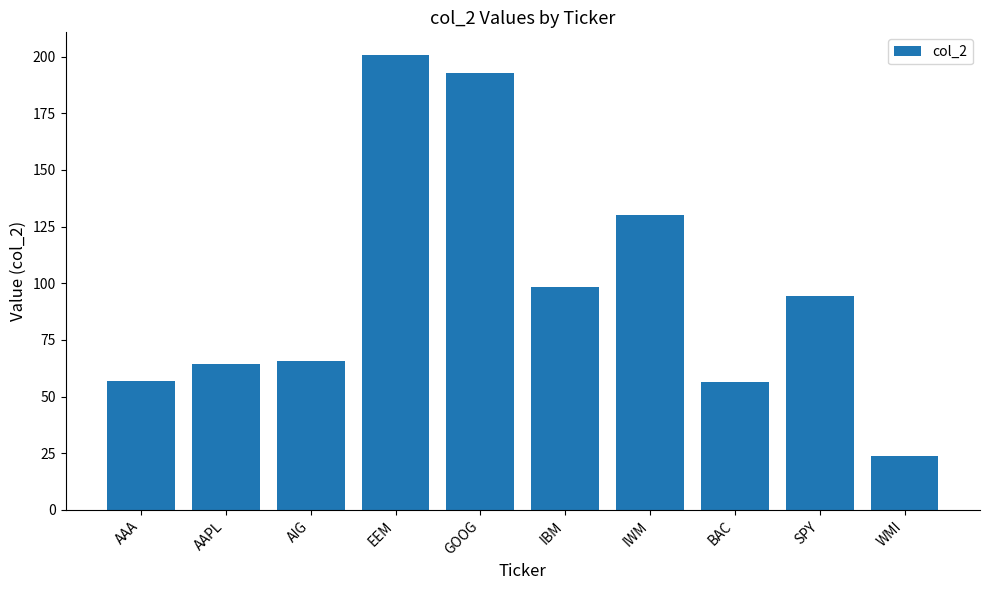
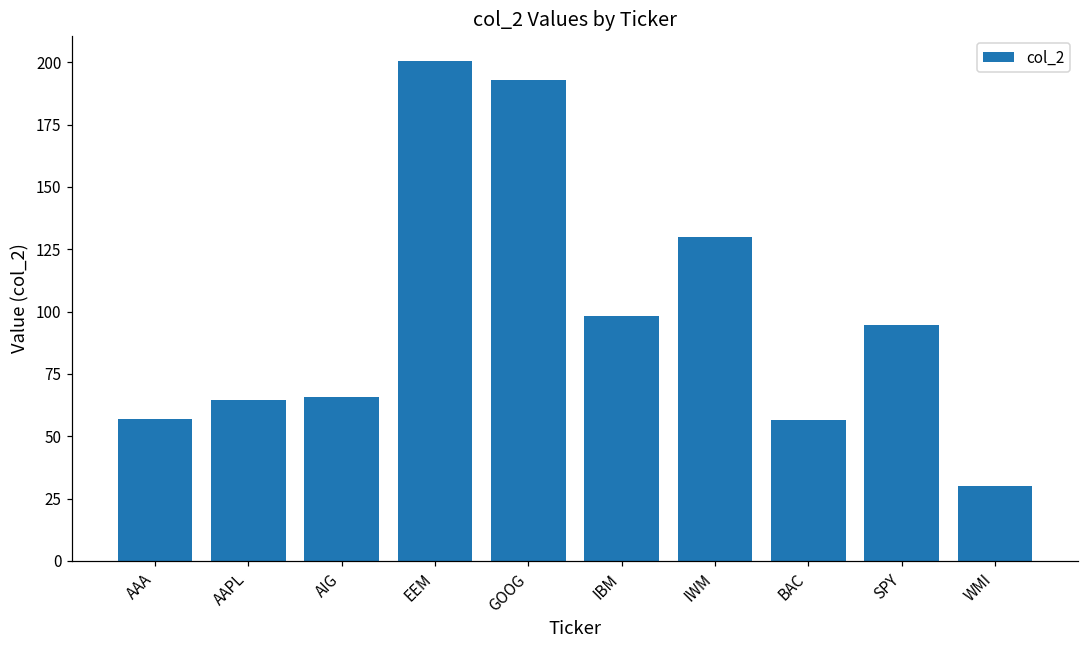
WMI: 24 -> 30
